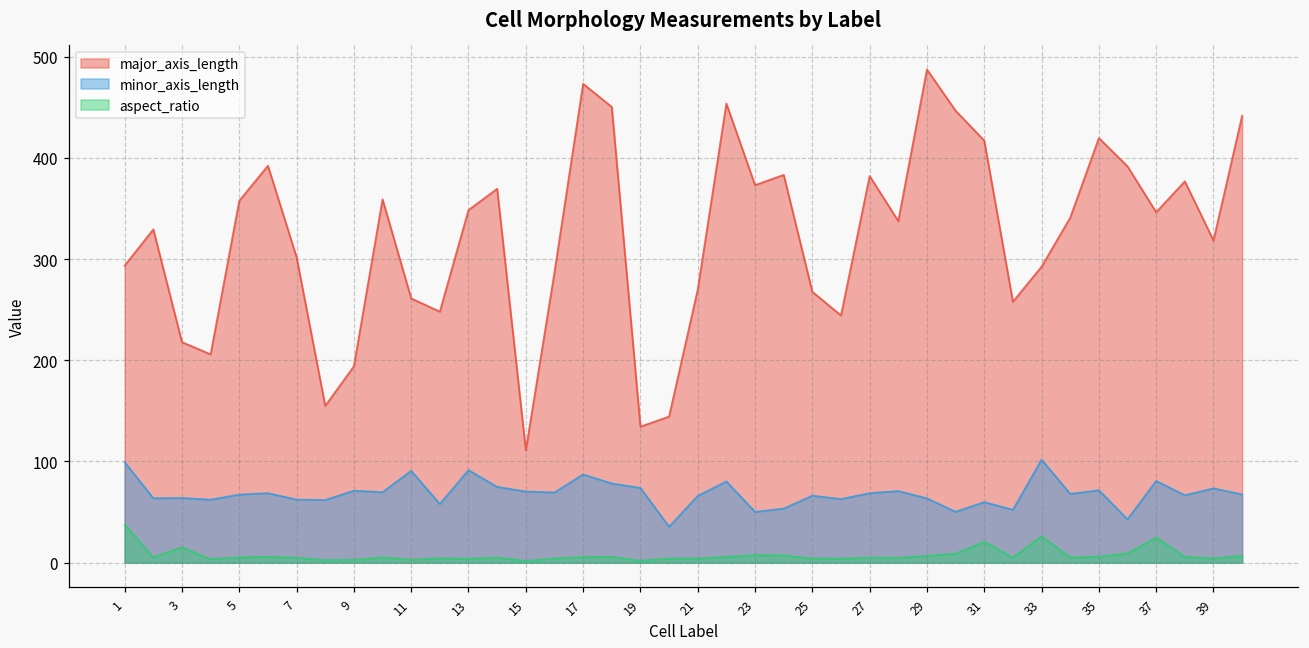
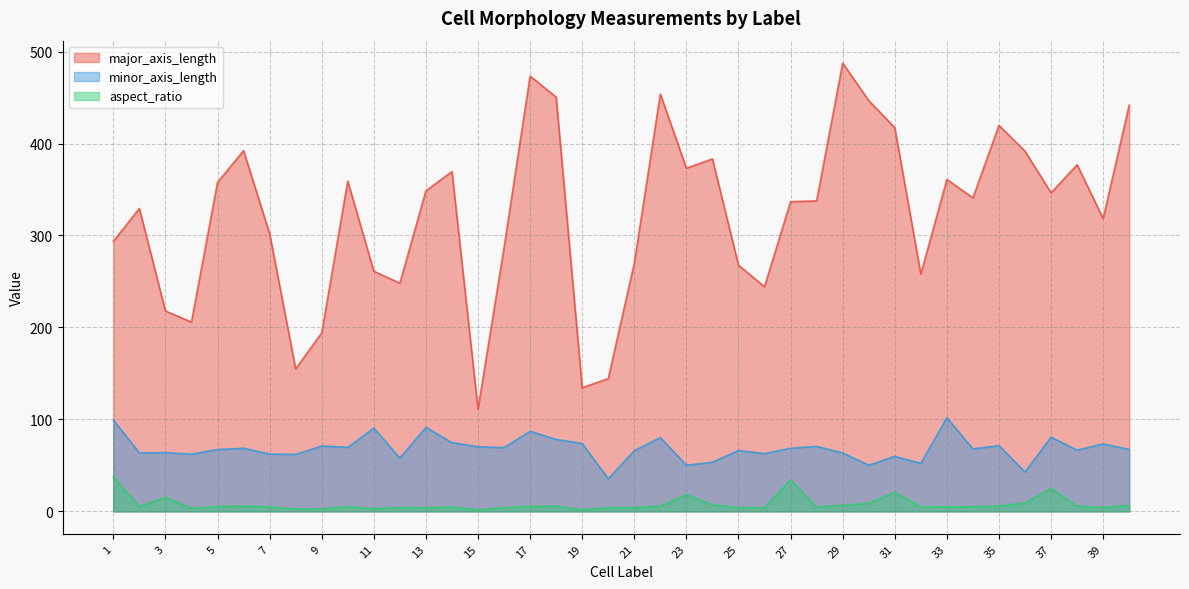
aspect_ratio, 23: 10 -> 20
major_axis_length, 27: 380 -> 340
aspect_ratio, 27: 0 -> 30
major_axis_length, 33: 290 -> 360
aspect_ratio, 33: 30 -> 0
